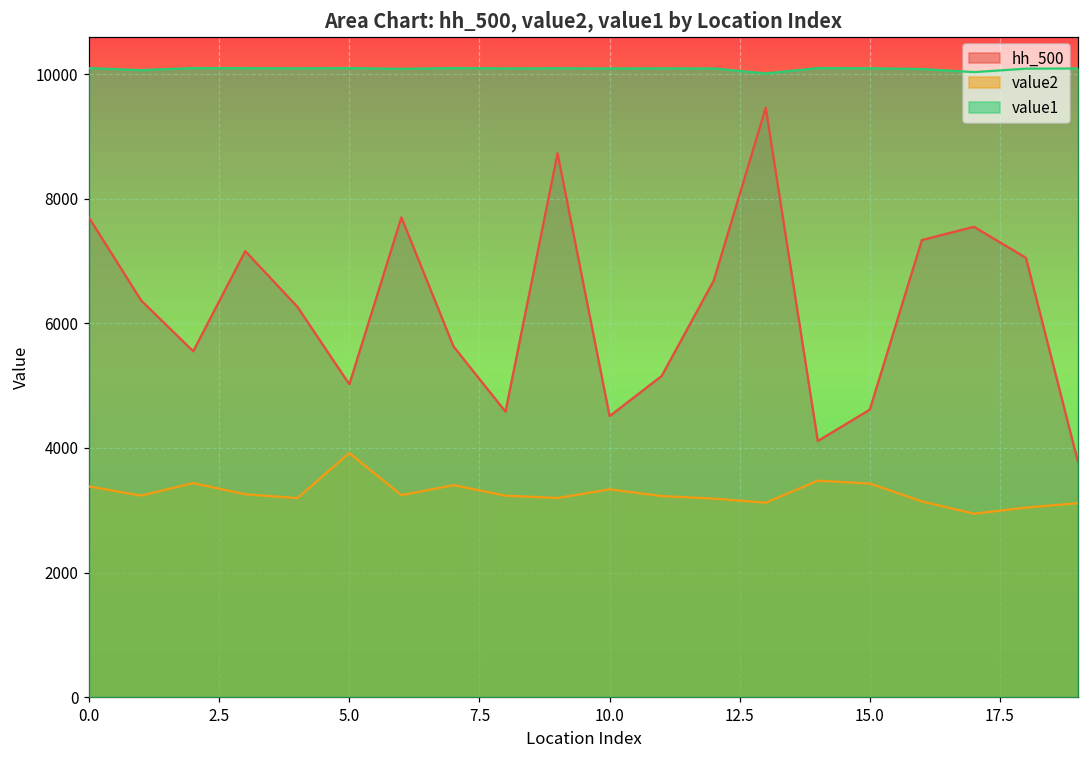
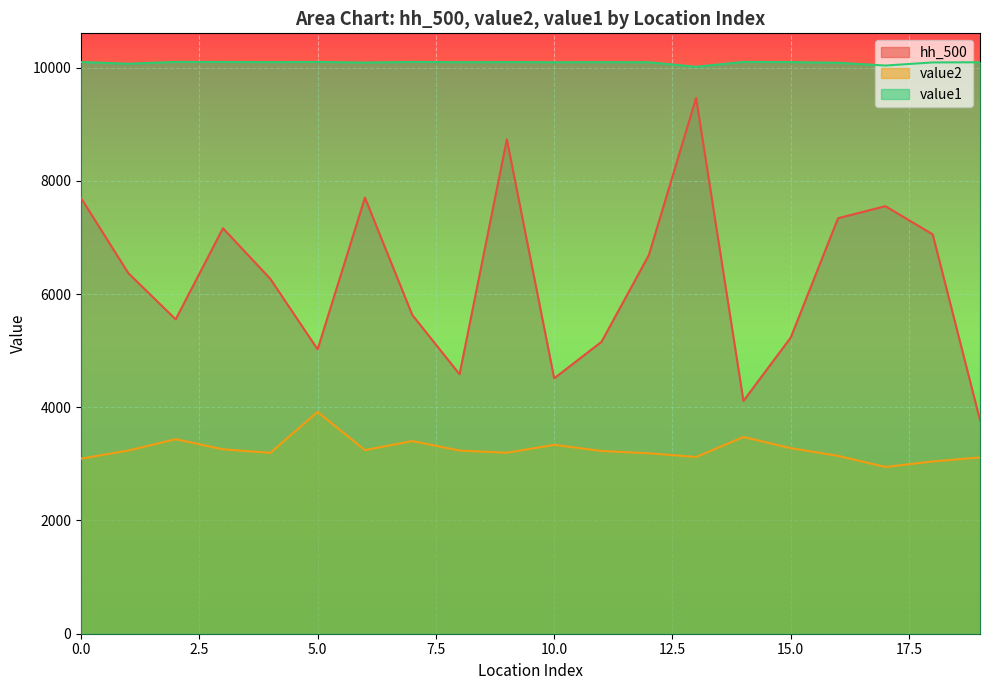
value2, 0.0: 3400 -> 3100
hh_500, 15.0: 4600 -> 5200
value2, 15.0: 3400 -> 3300
